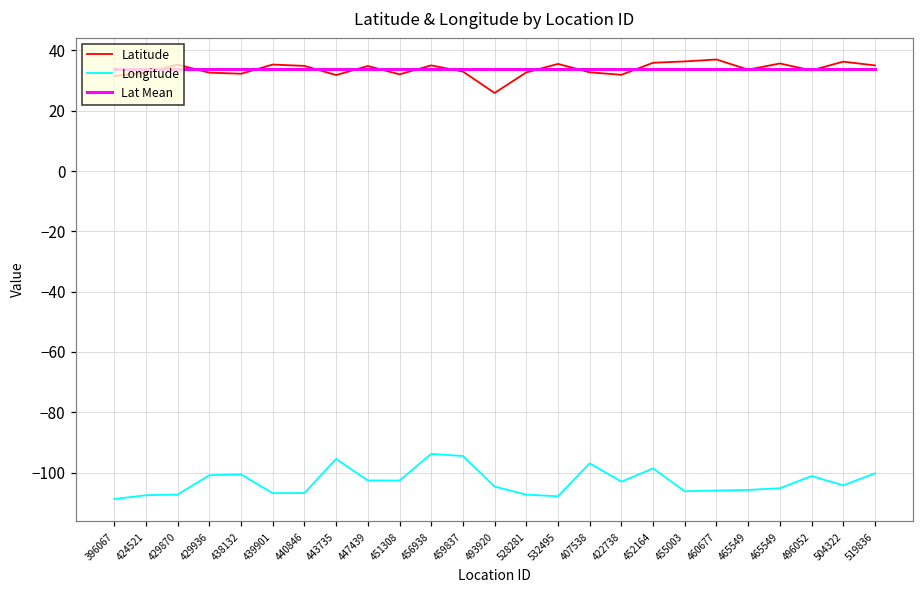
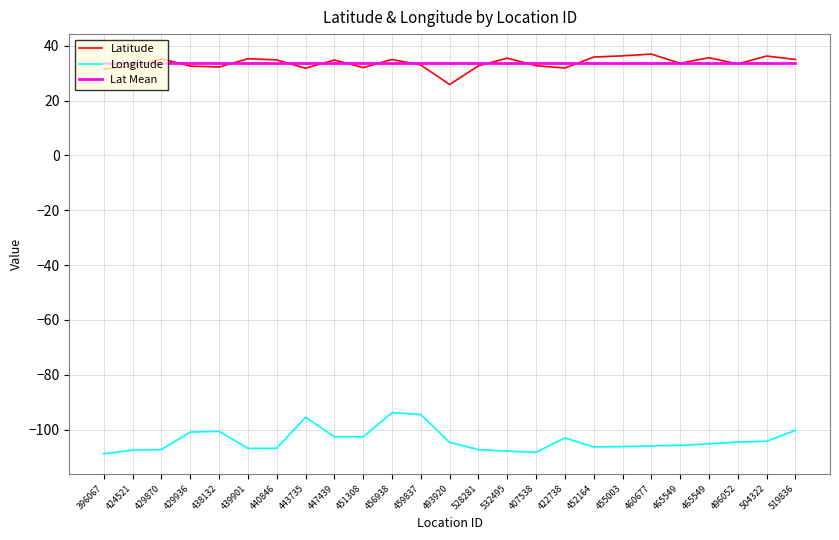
Longitude, 407538: -97 -> -108
Longitude, 452164: -99 -> -106
Longitude, 496052: -101 -> -105
